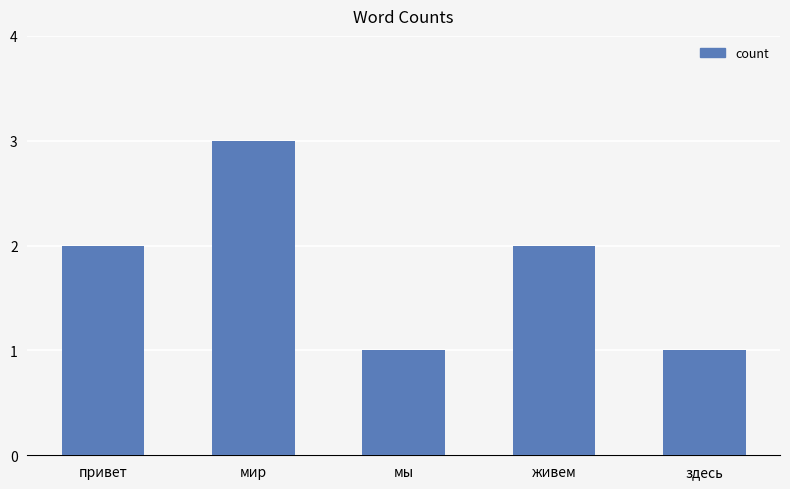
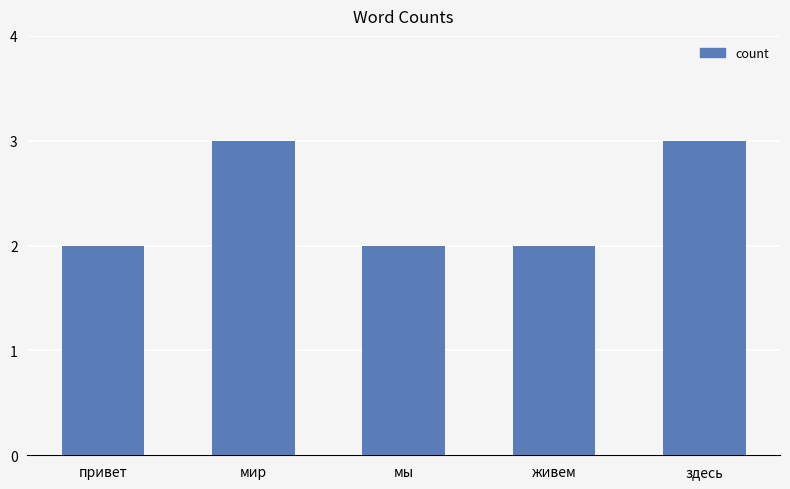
мы: 1 -> 2
здесь: 1 -> 3
